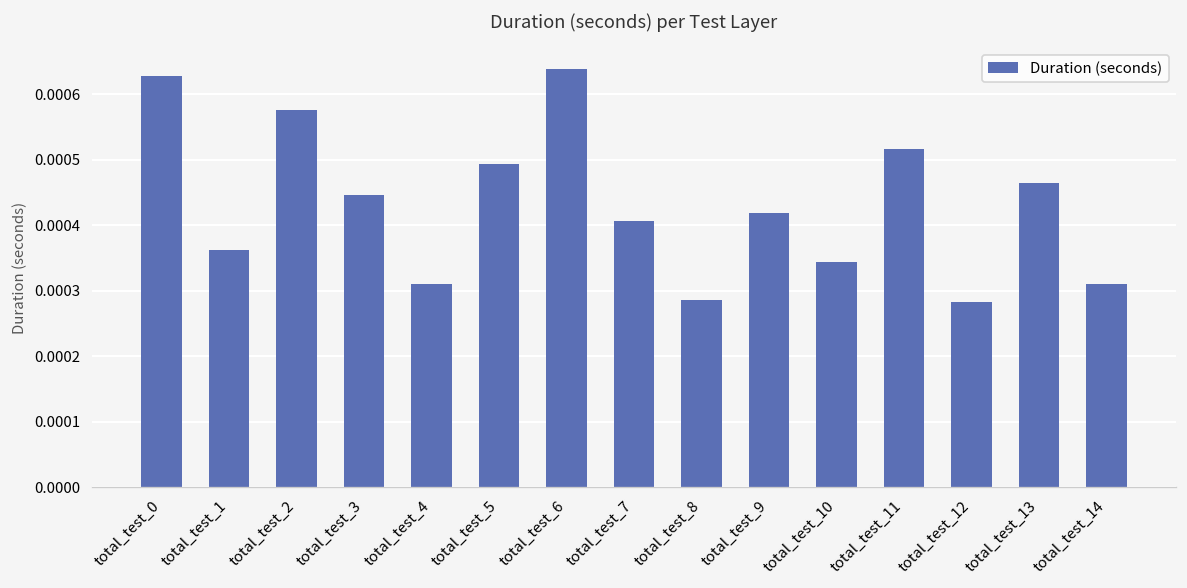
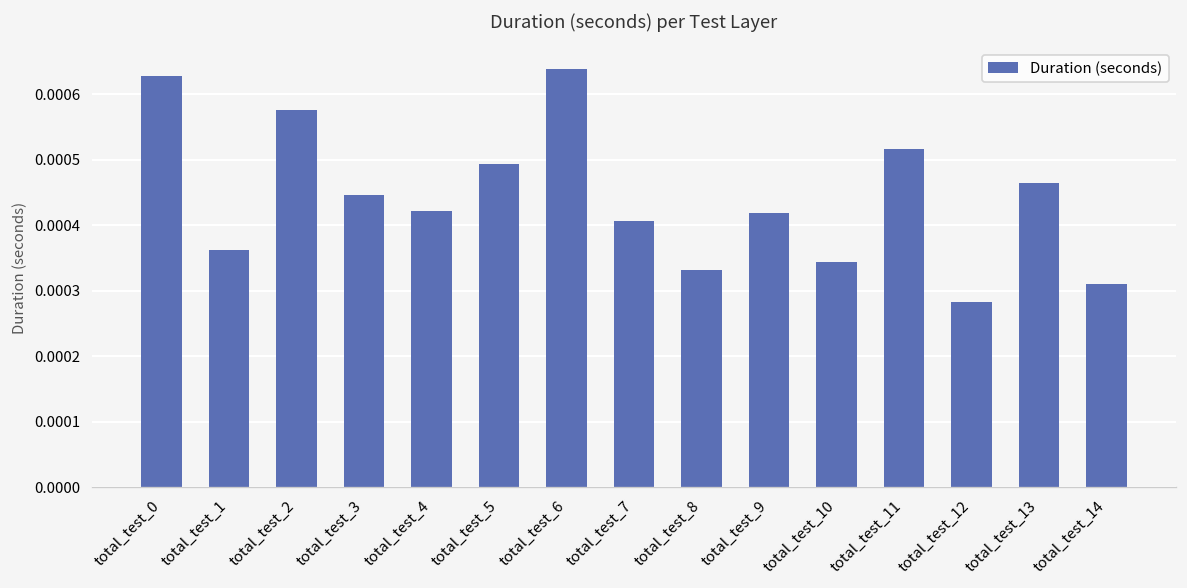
total_test_4: 0.00031 -> 0.00042
total_test_8: 0.00029 -> 0.00033
